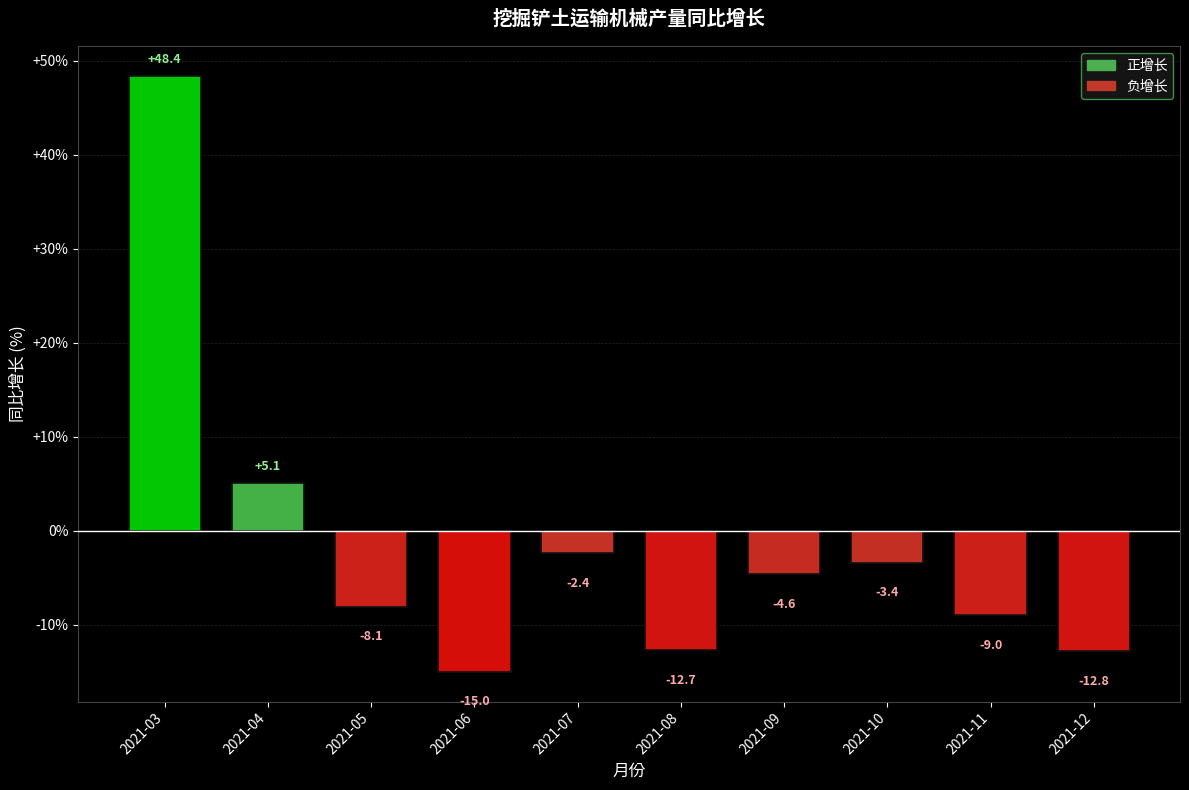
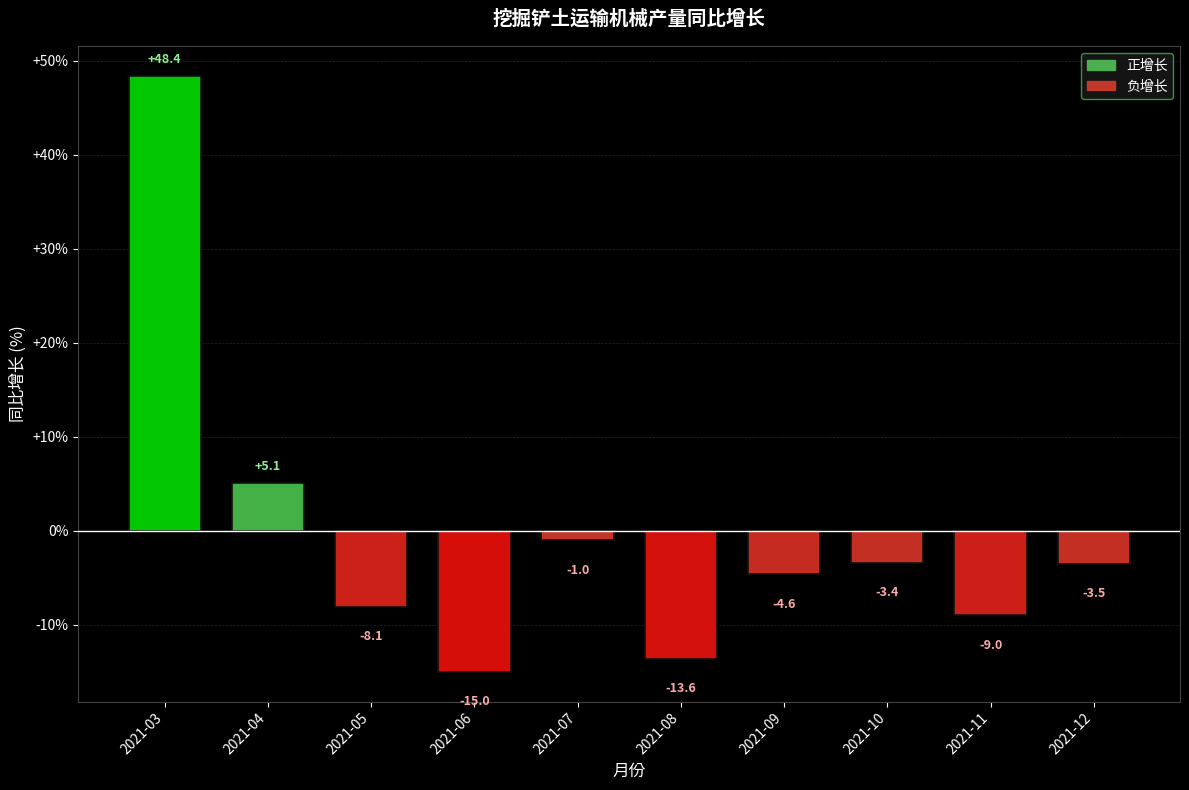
2021-07: -2.4 -> -1.0
2021-08: -12.7 -> -13.6
2021-12: -12.8 -> -3.5
